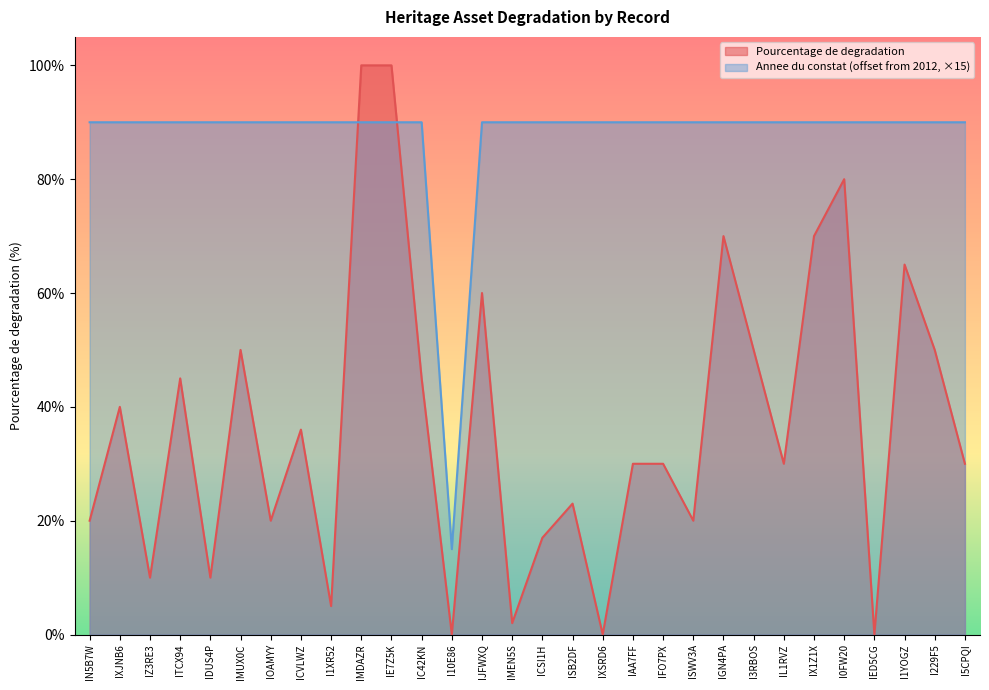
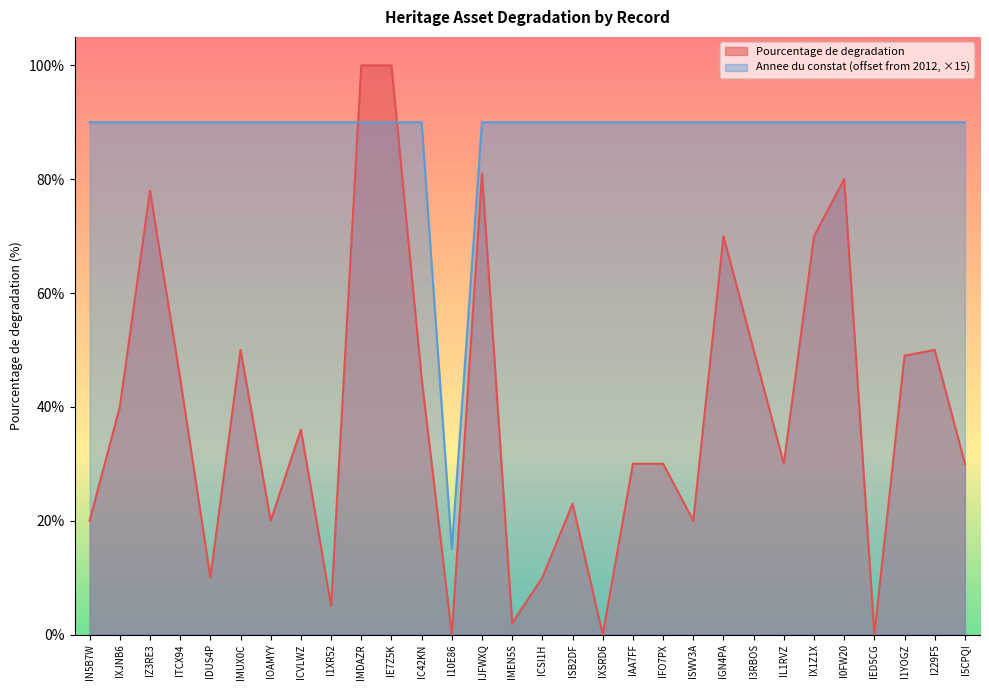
Pourcentage de degradation, IZ3RE3: 10% -> 78%
Pourcentage de degradation, IJFWXQ: 60% -> 81%
Pourcentage de degradation, ICSI1H: 17% -> 10%
Pourcentage de degradation, I1YOGZ: 65% -> 49%
